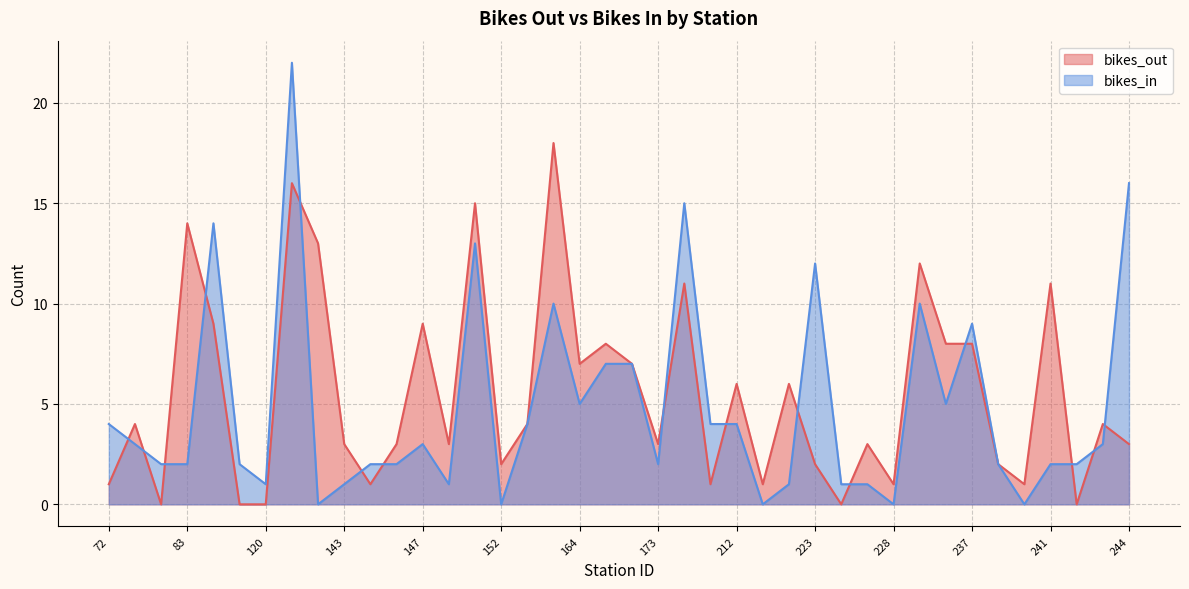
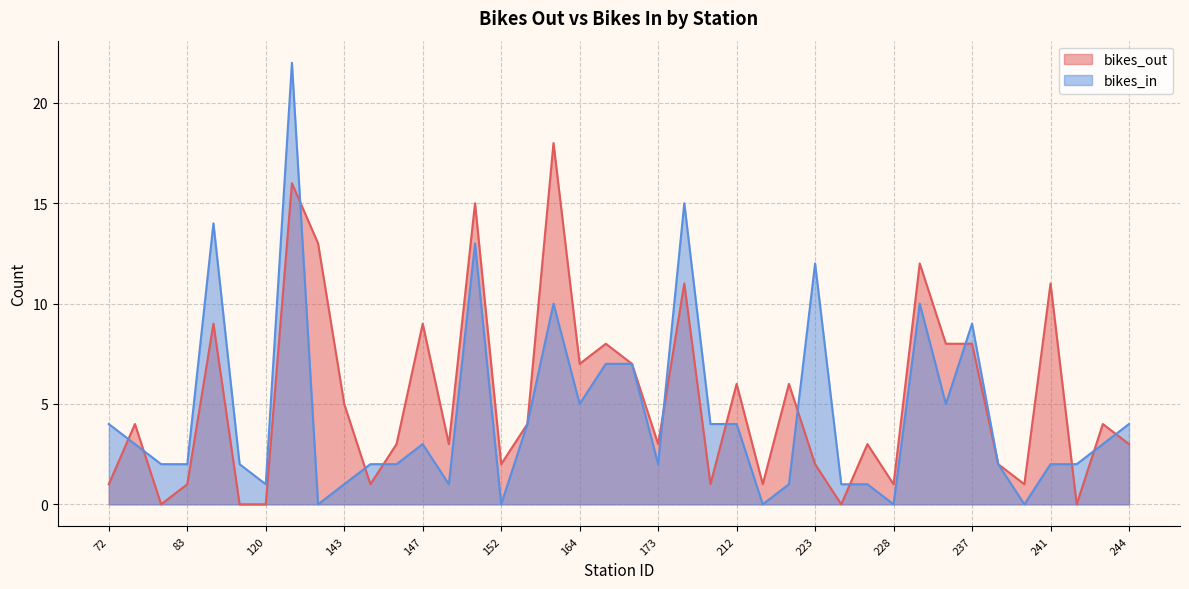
bikes_out, 83: 14 -> 1
bikes_out, 143: 3 -> 5
bikes_in, 244: 16 -> 4
